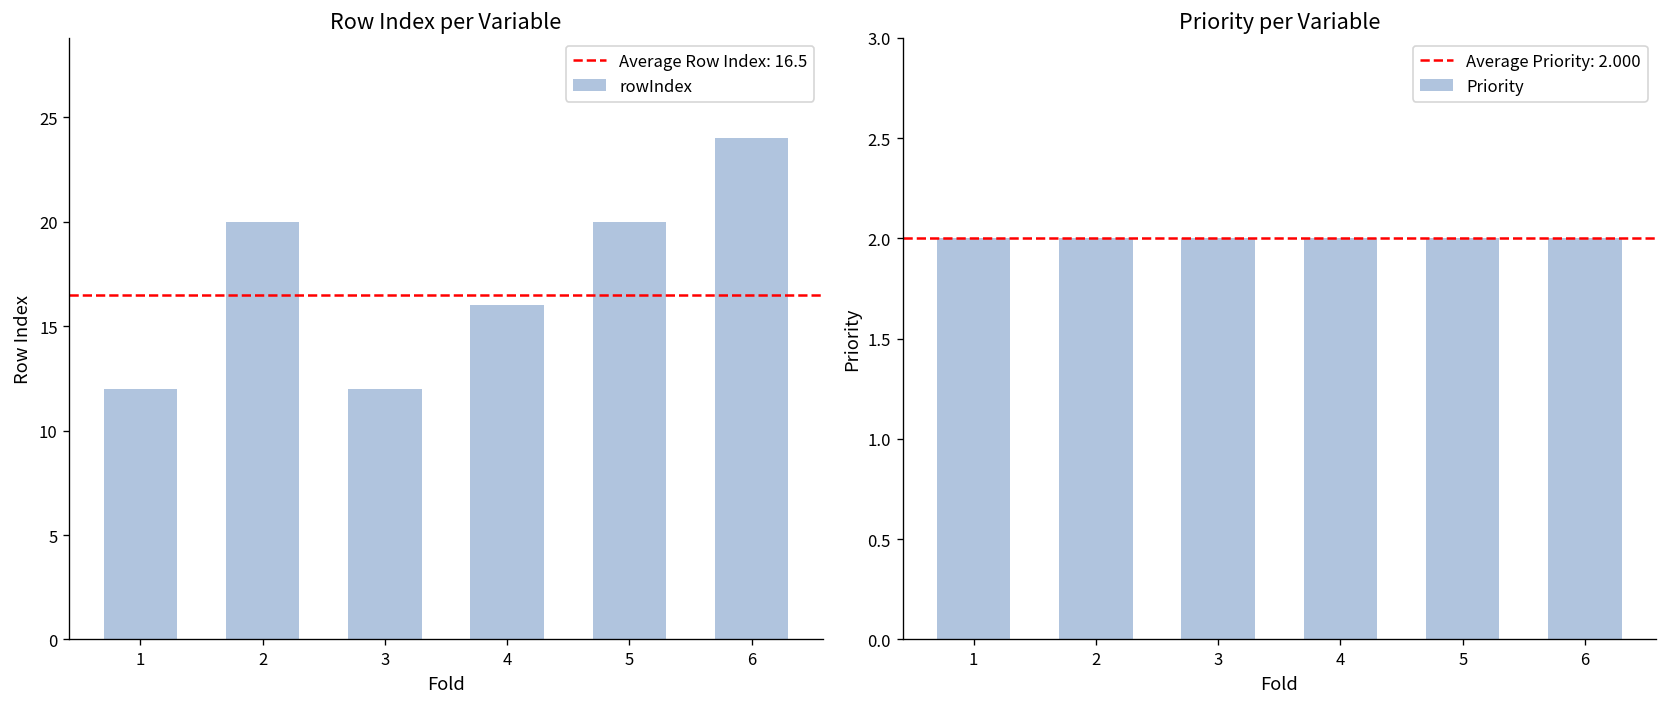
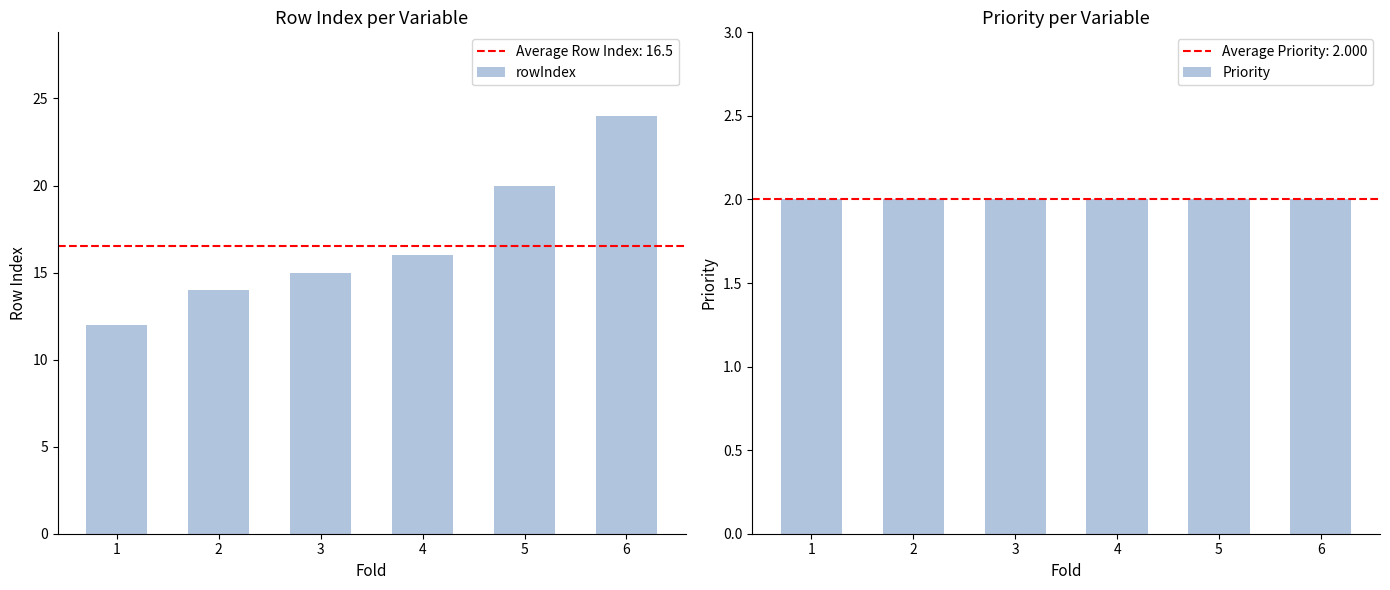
Row Index per Variable, 2: 20 -> 14
Row Index per Variable, 3: 12 -> 15
